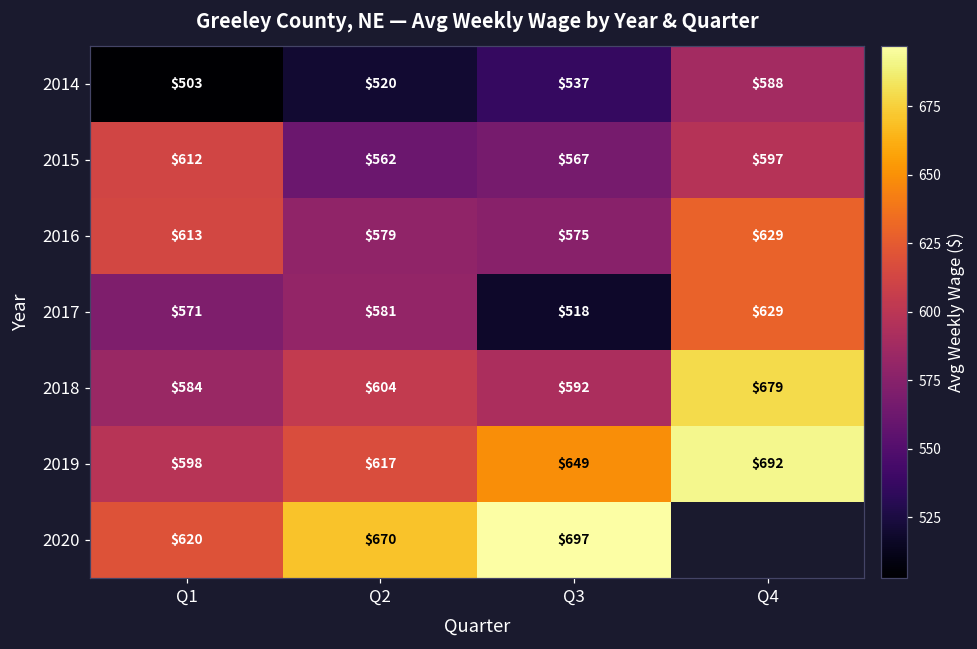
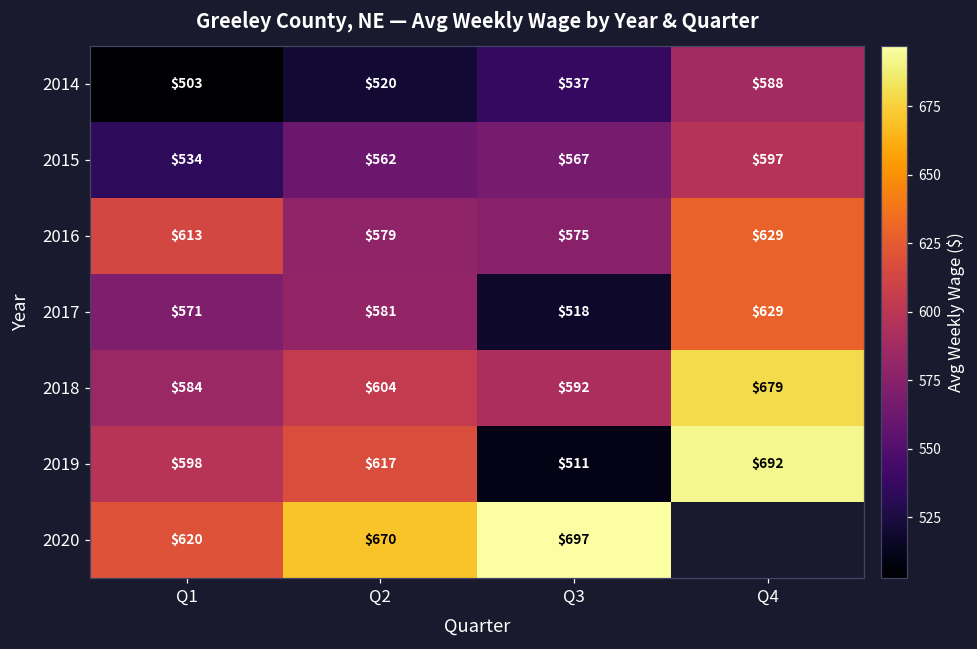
2015, Q1: $612 -> $534
2019, Q3: $649 -> $511
